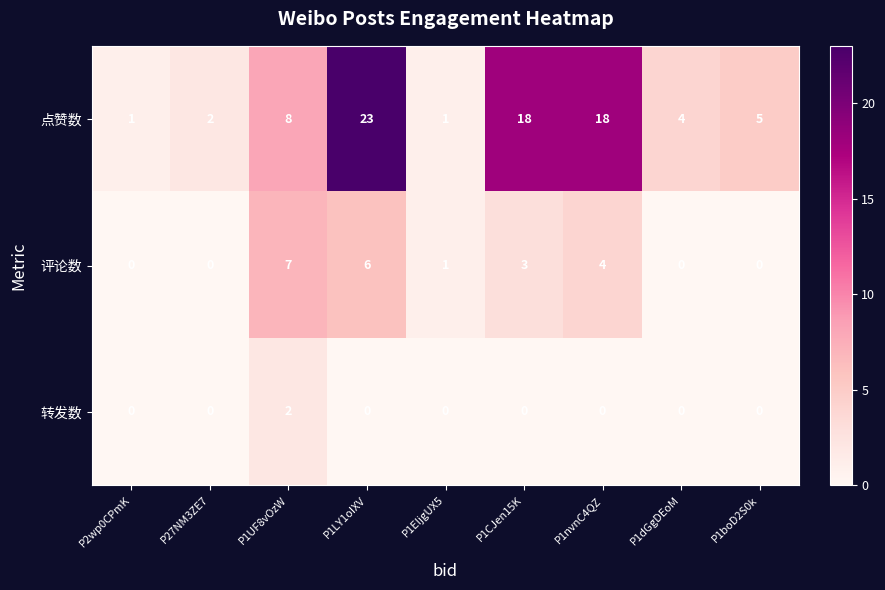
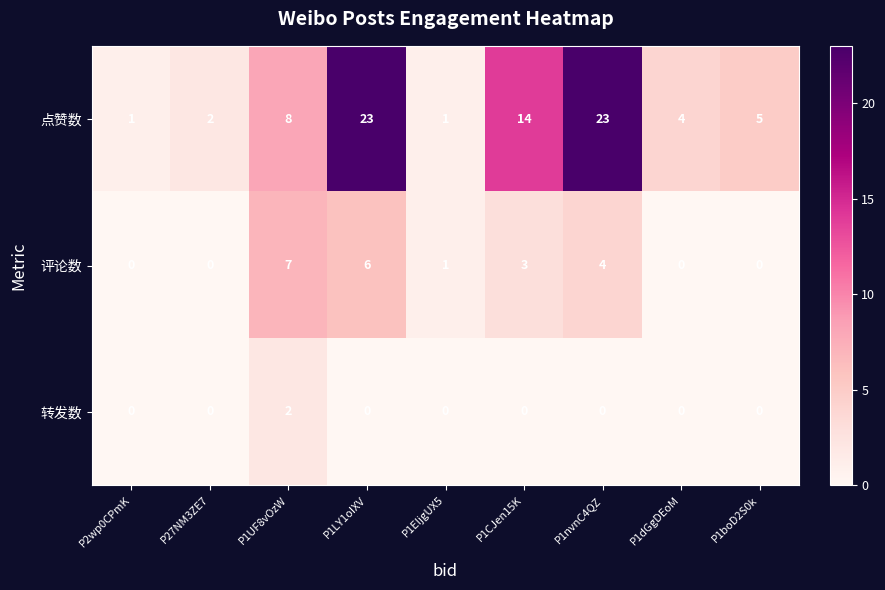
点赞数, P1CJen15K: 18 -> 14
点赞数, P1nvnC4QZ: 18 -> 23
